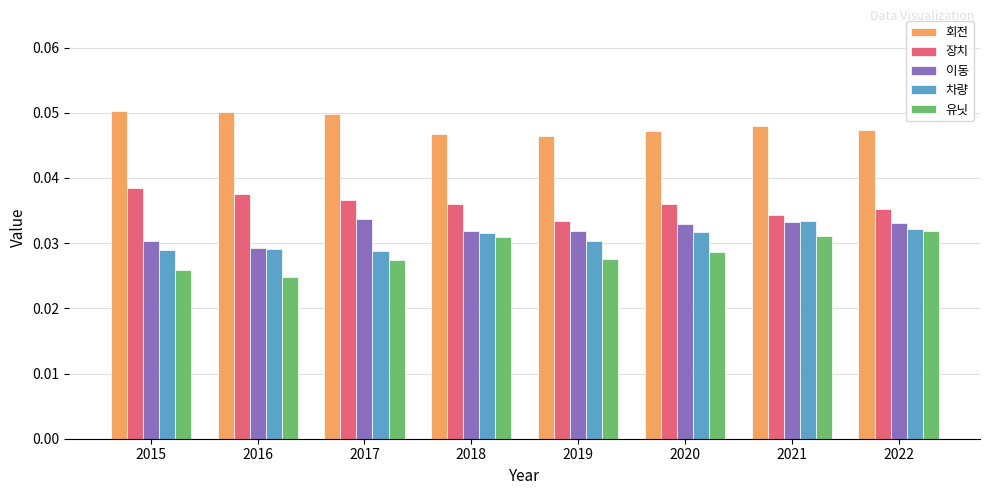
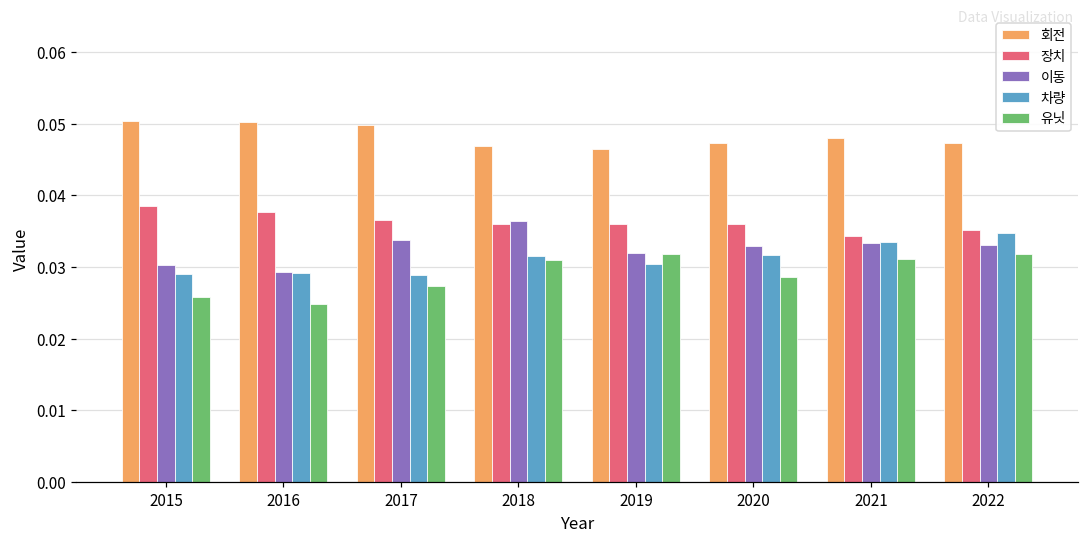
이동, 2018: 0.032 -> 0.036
장치, 2019: 0.033 -> 0.036
유닛, 2019: 0.028 -> 0.032
차량, 2022: 0.032 -> 0.035
